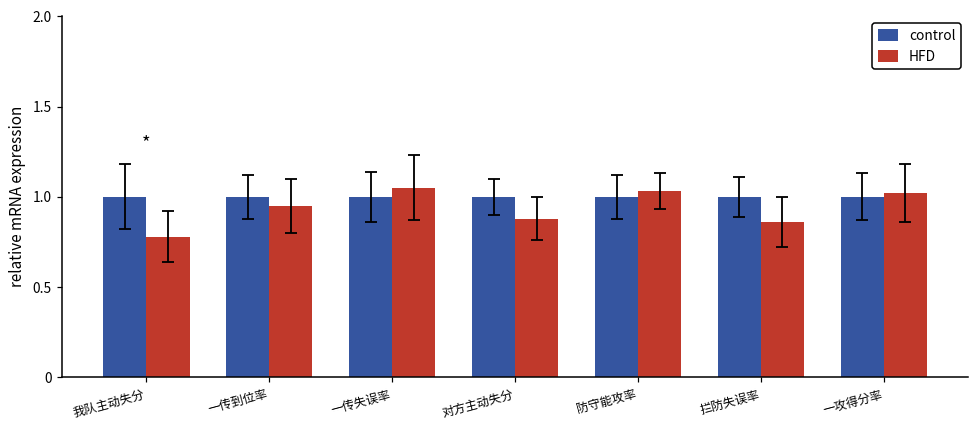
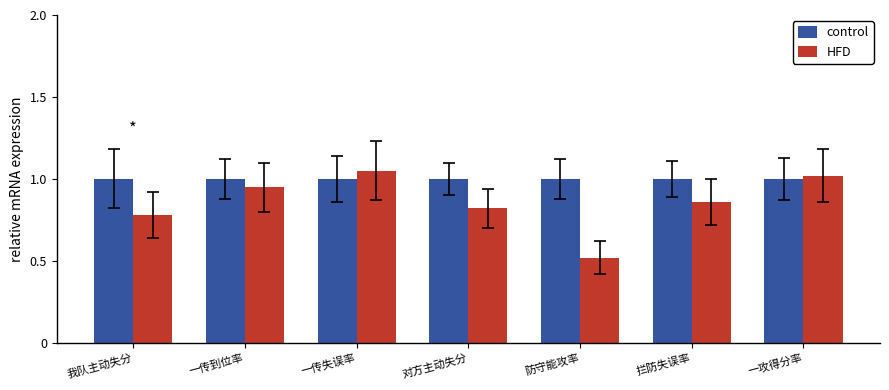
HFD, 对方主动失分: 0.88 -> 0.82
HFD, 防守能攻率: 1.03 -> 0.52
